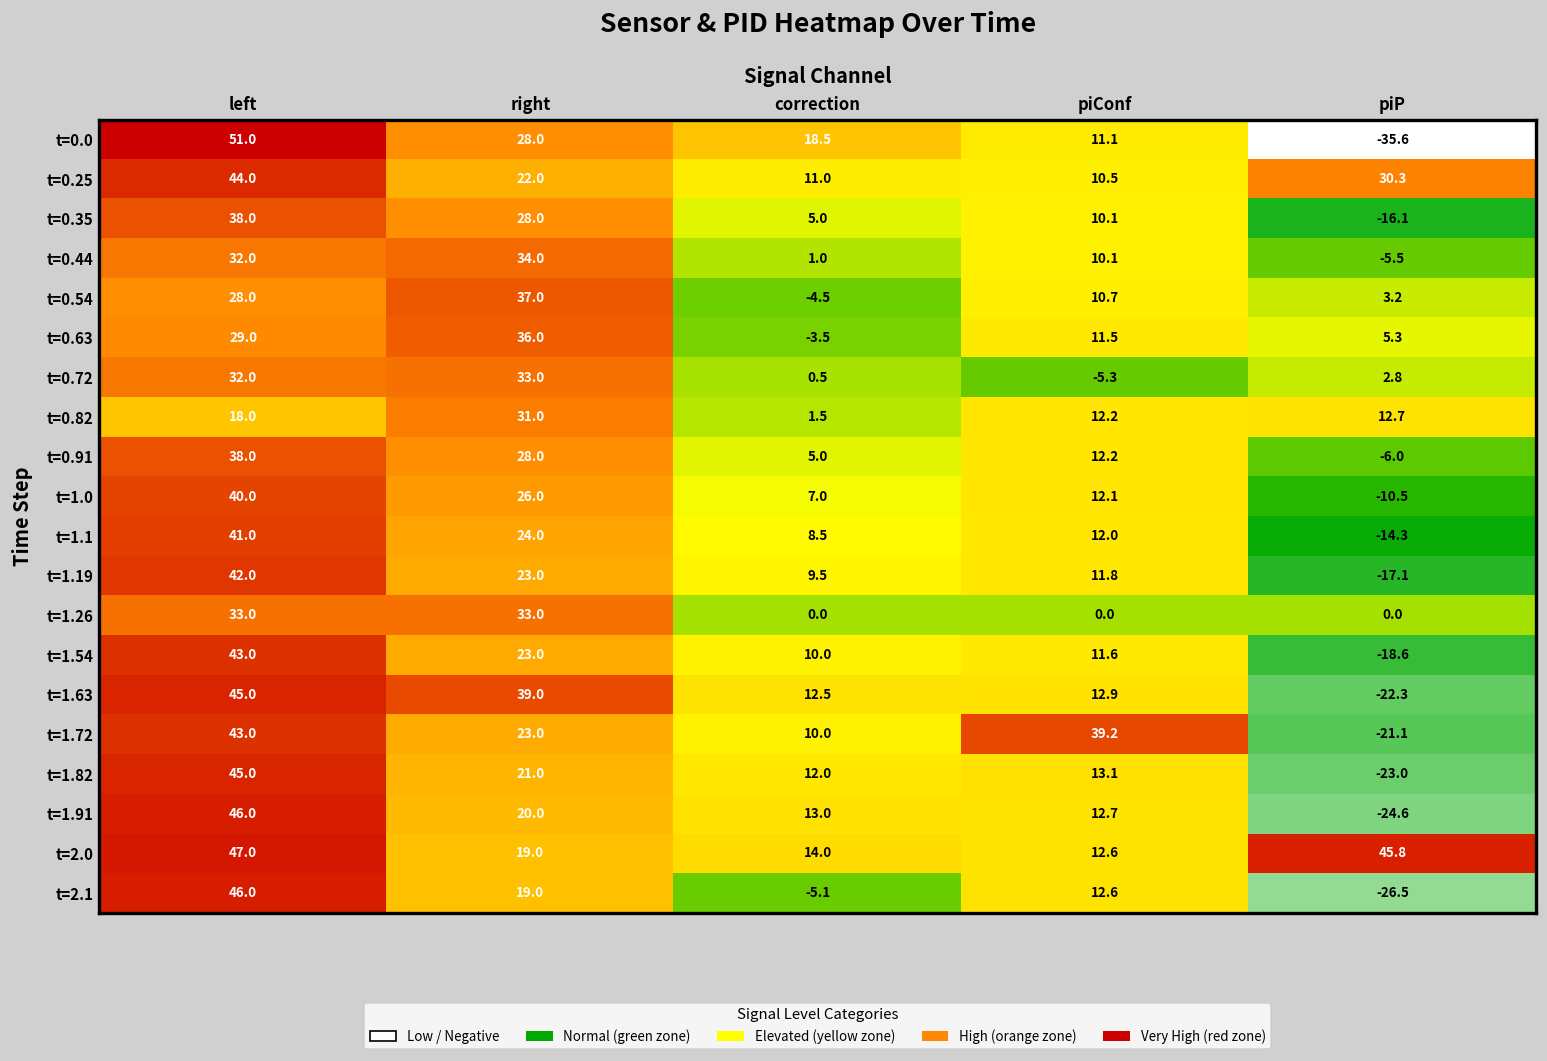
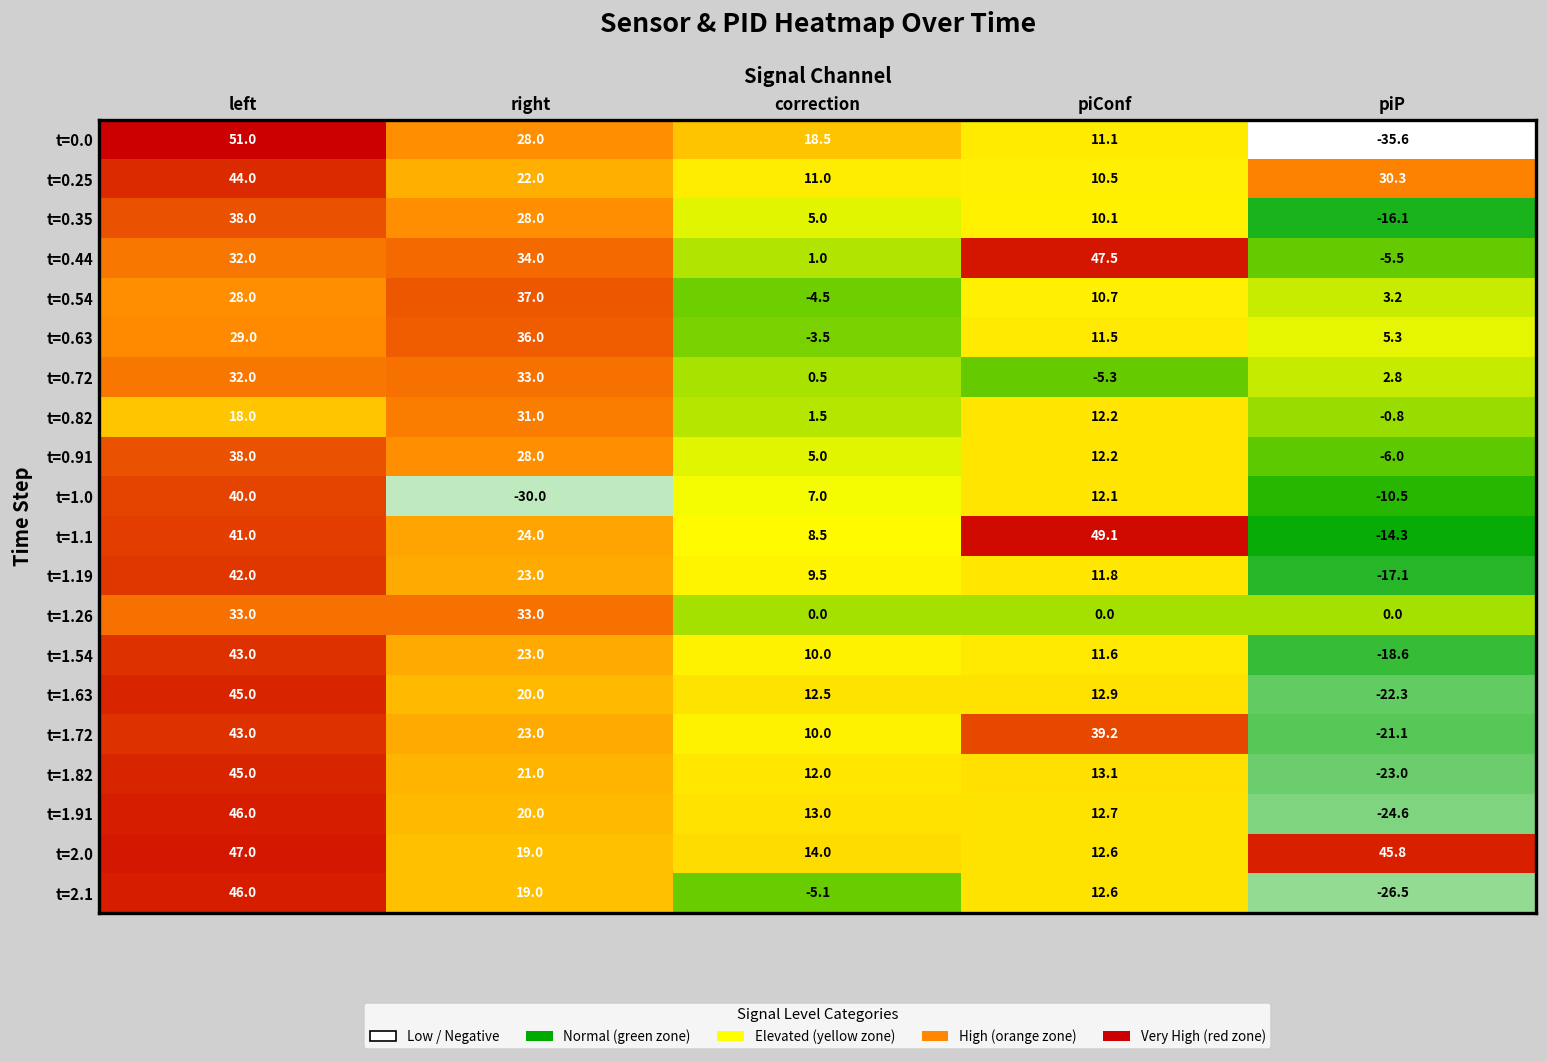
t=0.44, piConf: 10.1 -> 47.5
t=0.82, piP: 12.7 -> -0.8
t=1.0, right: 26.0 -> -30.0
t=1.1, piConf: 12.0 -> 49.1
t=1.63, right: 39.0 -> 20.0
